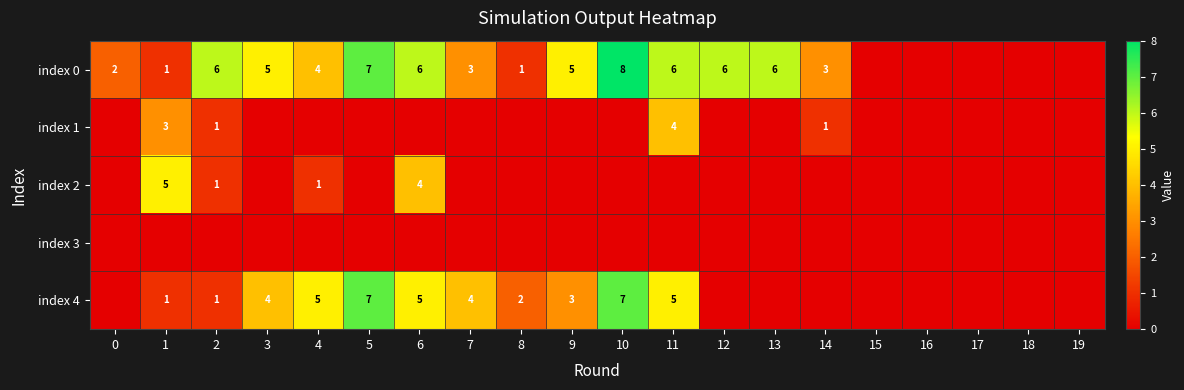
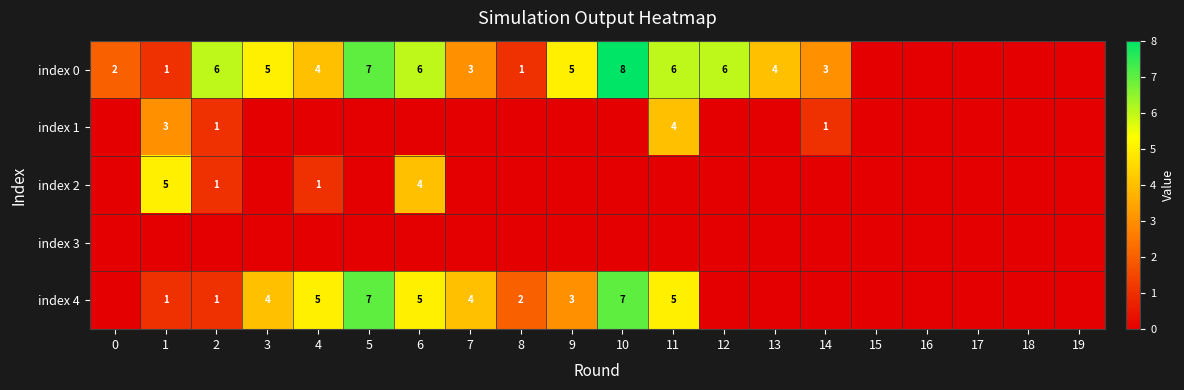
index 0, 13: 6 -> 4
